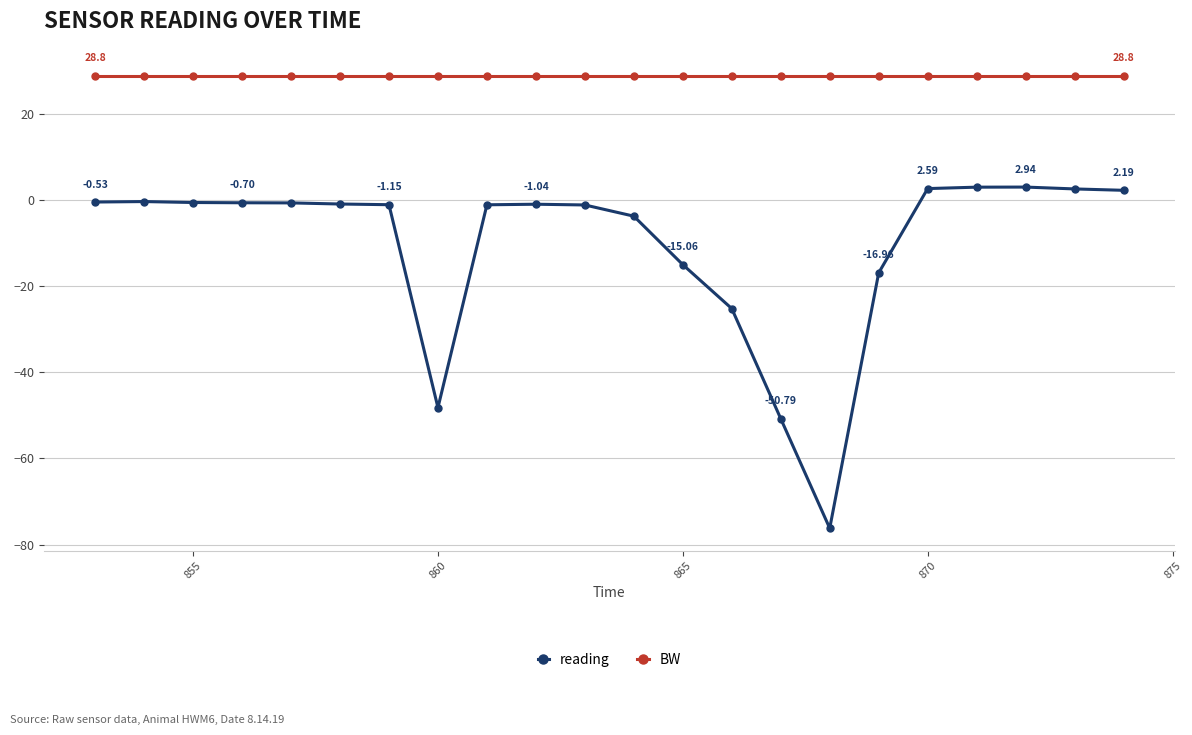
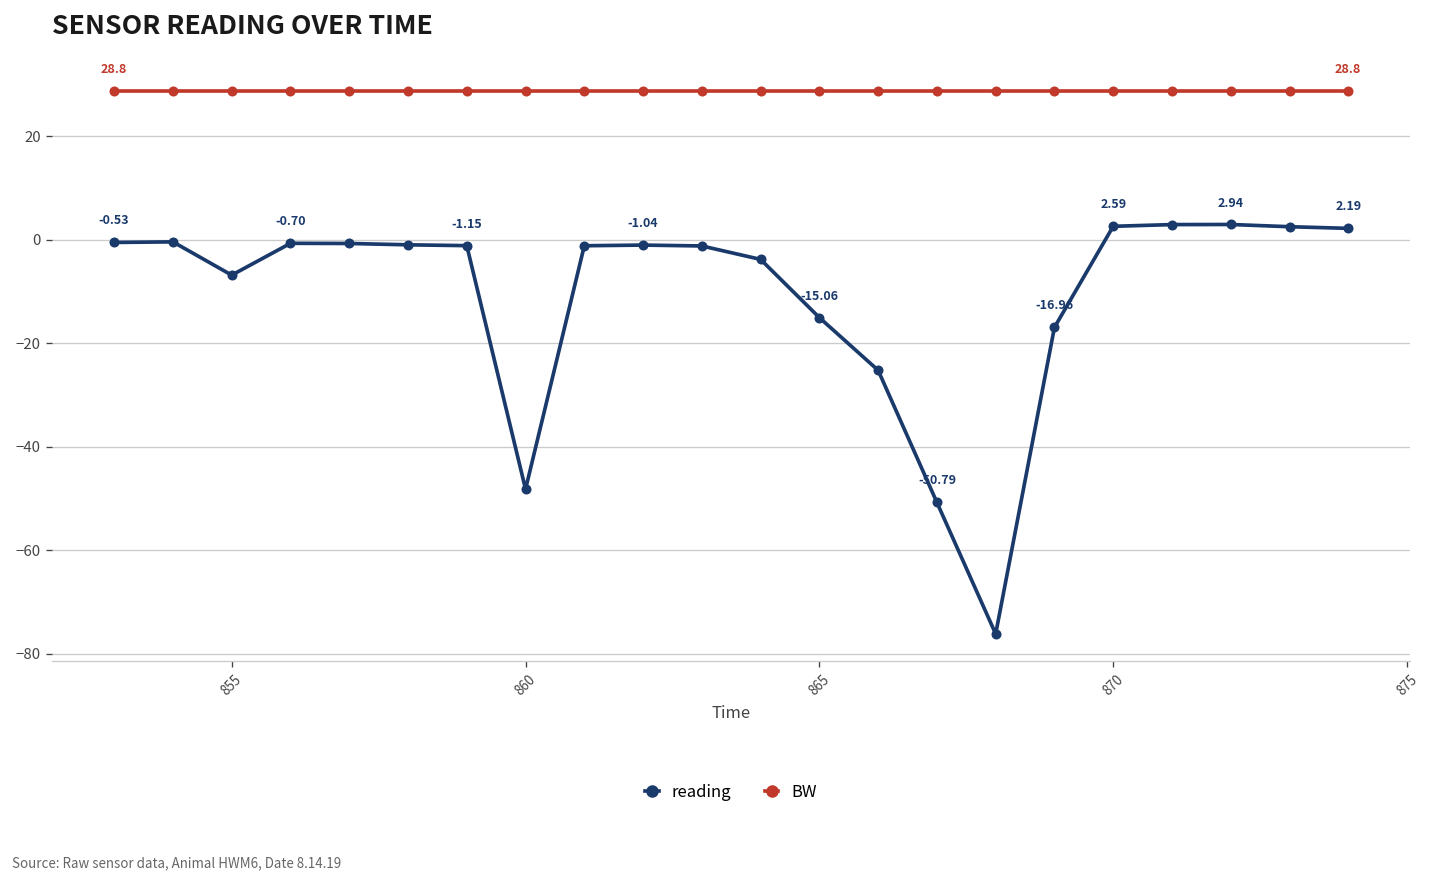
reading, 855: -1 -> -7
